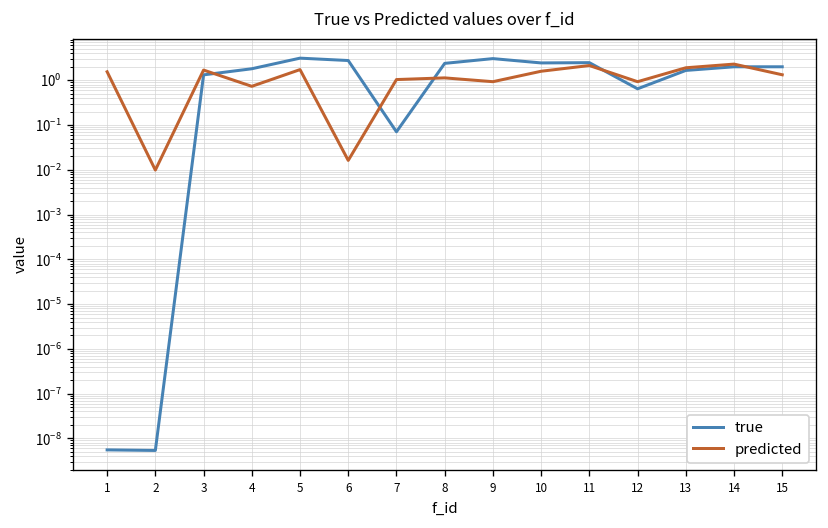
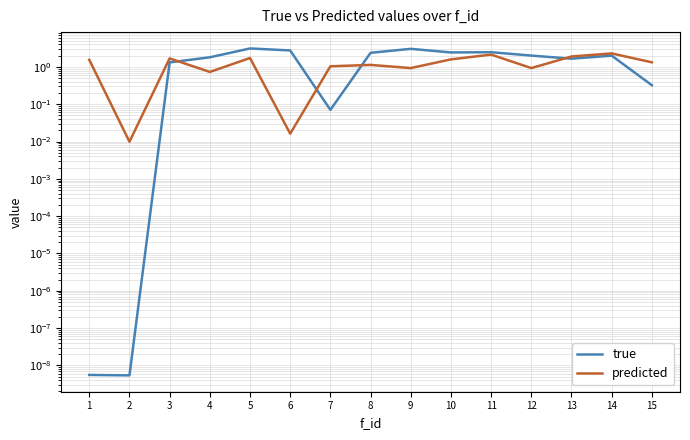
true, 12: 0.6 -> 2
true, 15: 2 -> 0.3
